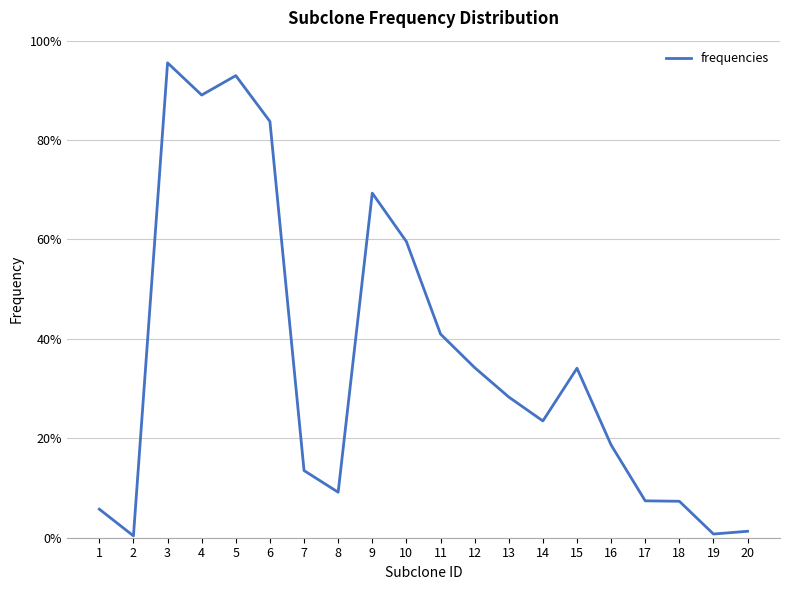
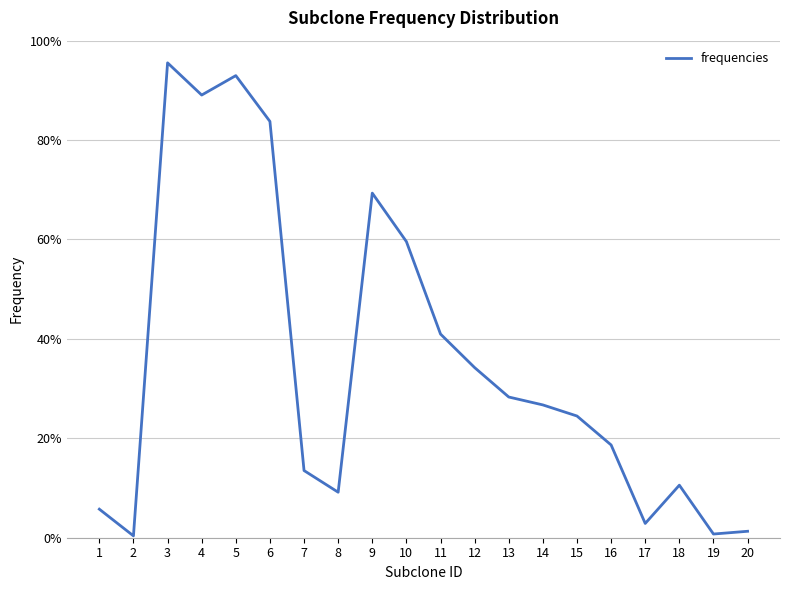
14: 23% -> 27%
15: 34% -> 24%
17: 7% -> 3%
18: 7% -> 11%
